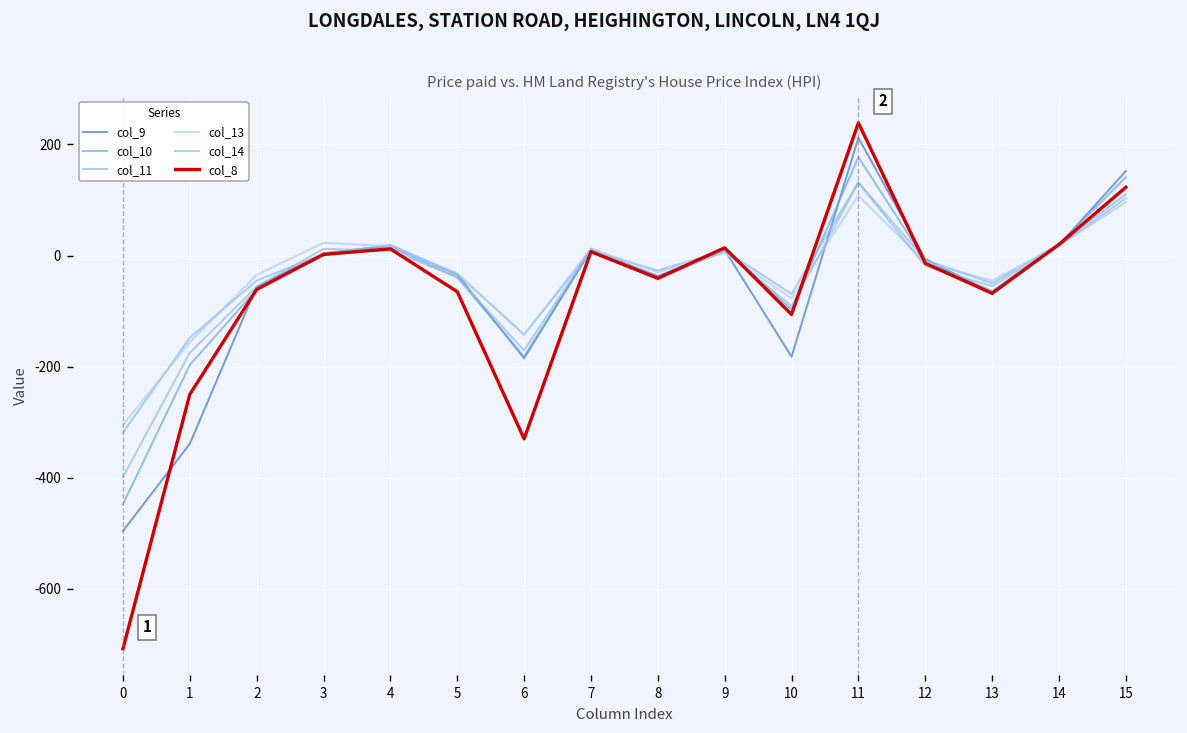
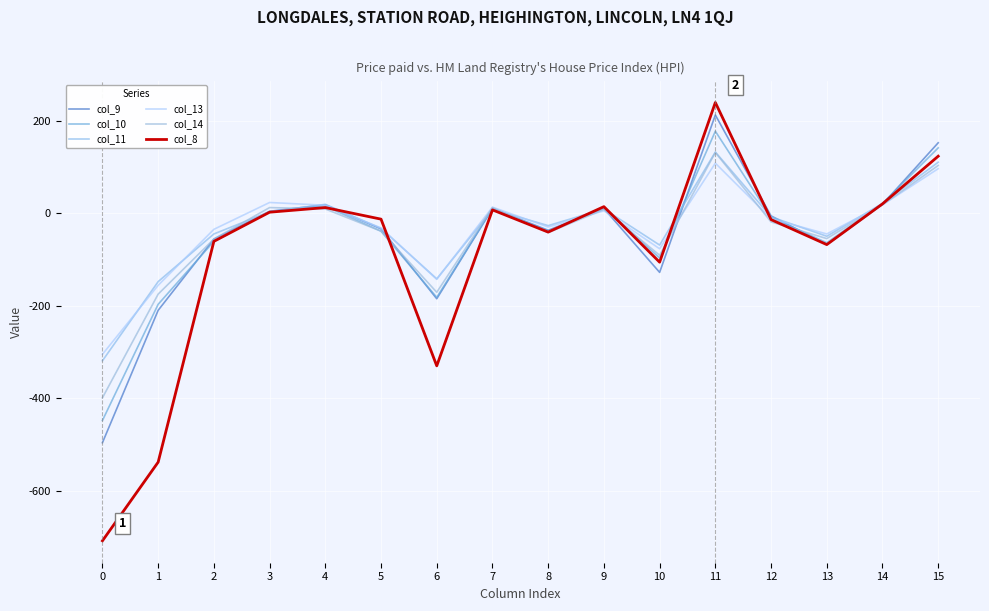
col_9, 1: -340 -> -210
col_8, 1: -250 -> -540
col_8, 5: -70 -> -10
col_9, 10: -180 -> -130
